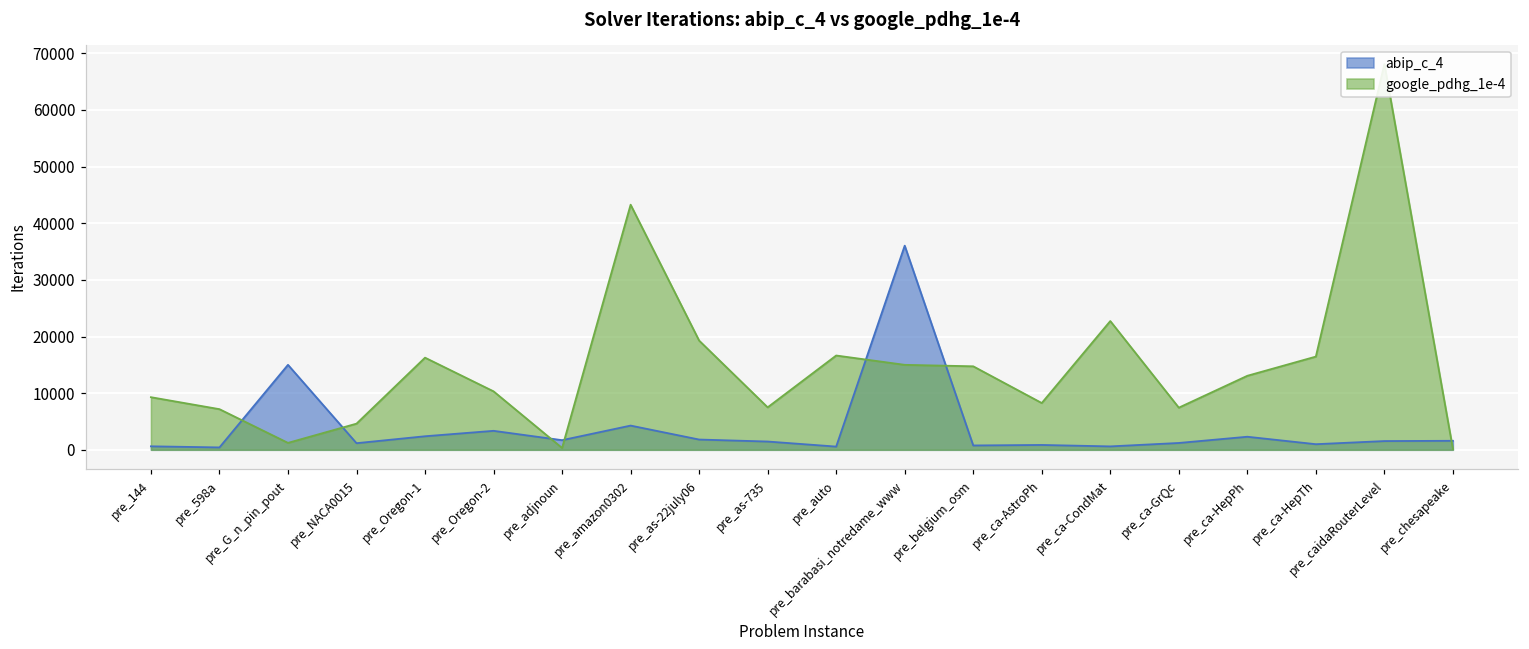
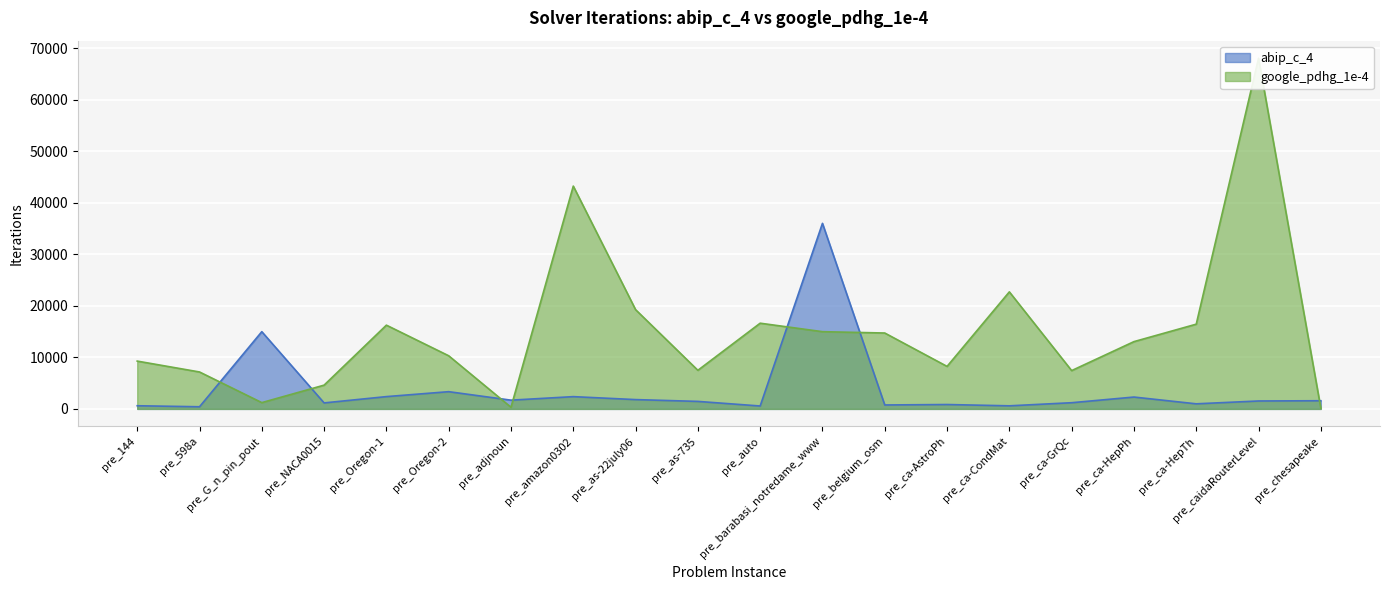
abip_c_4, pre_amazon0302: 4000 -> 2000
